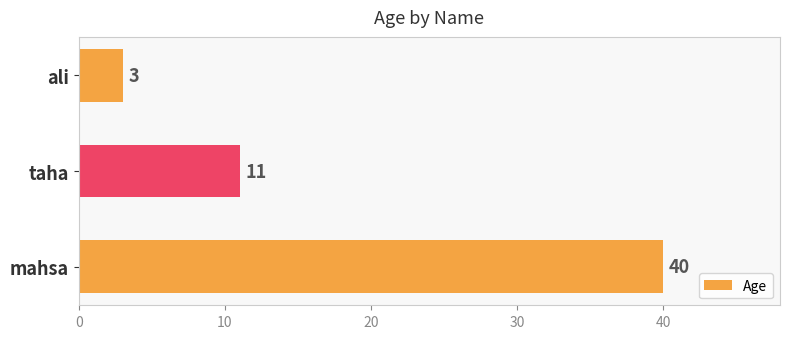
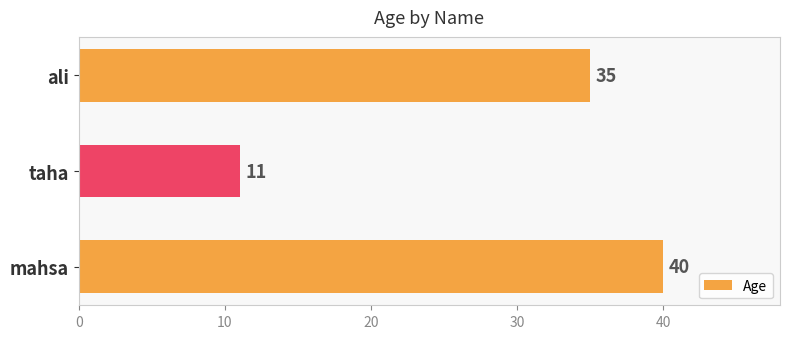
ali: 3 -> 35
